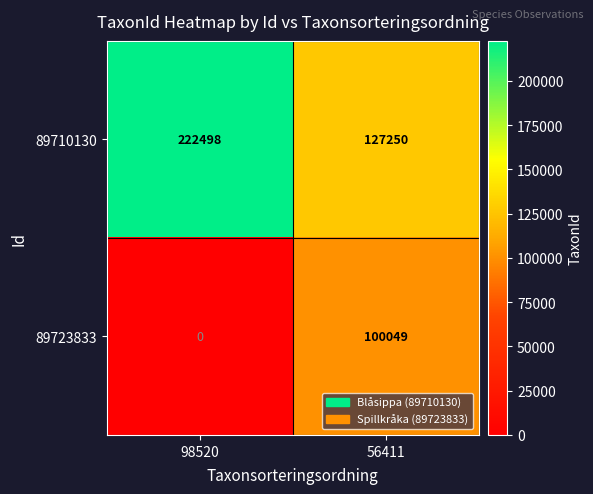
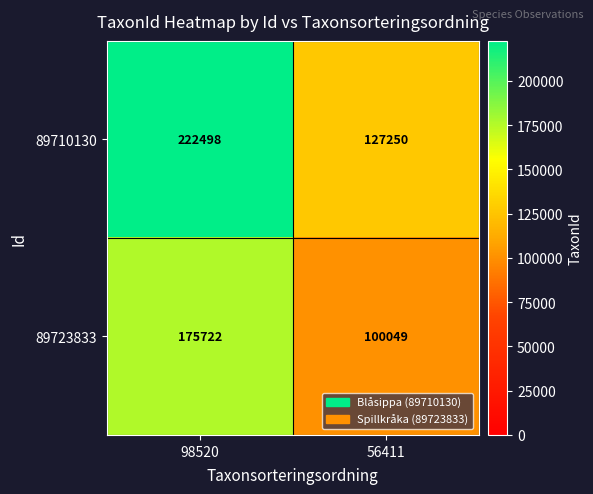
89723833, 98520: 0 -> 175722
